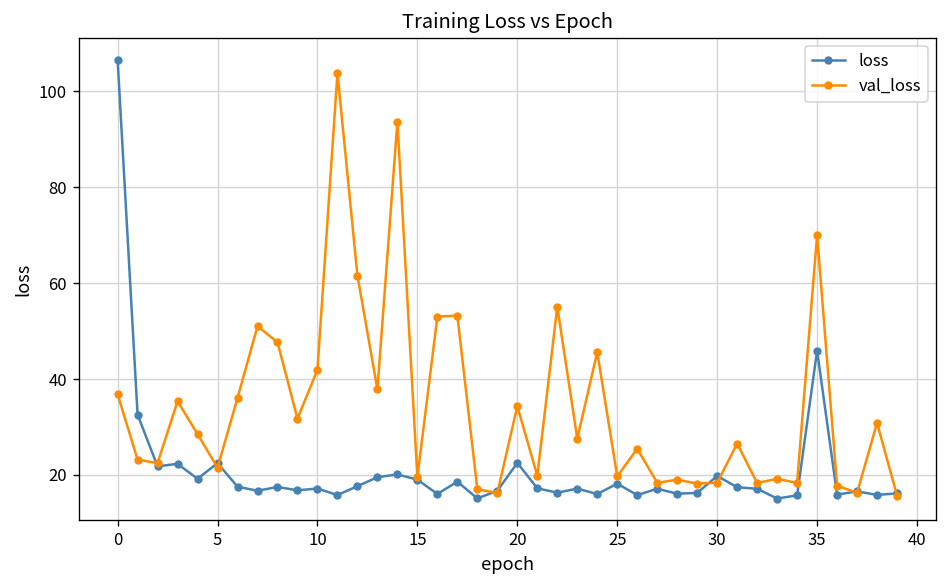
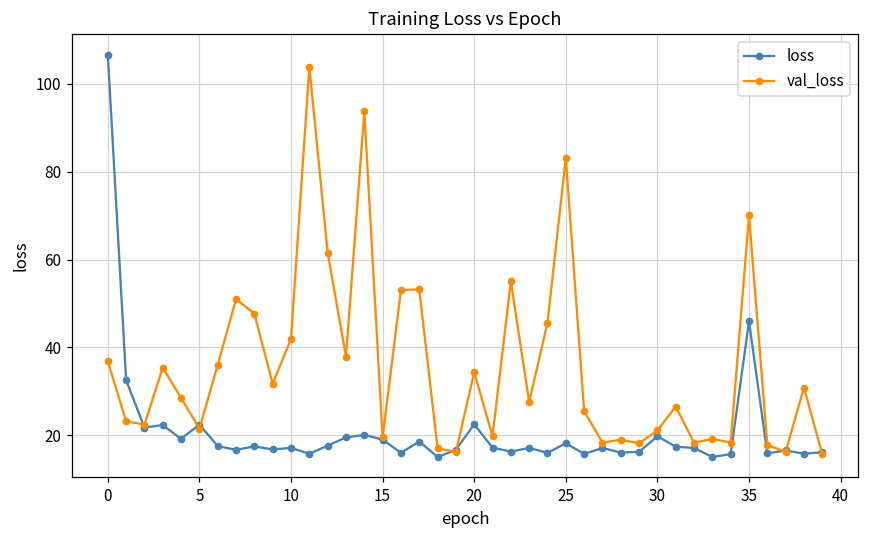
val_loss, 25: 20 -> 83
val_loss, 30: 18 -> 21
